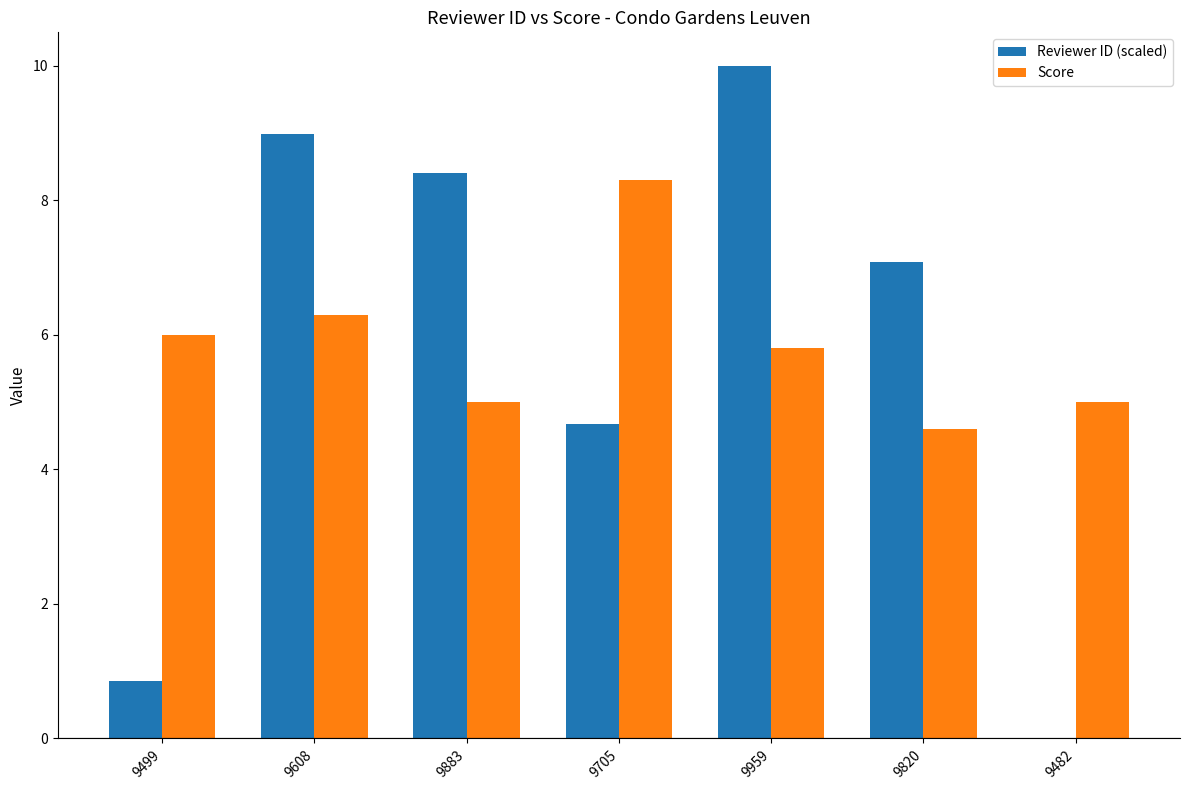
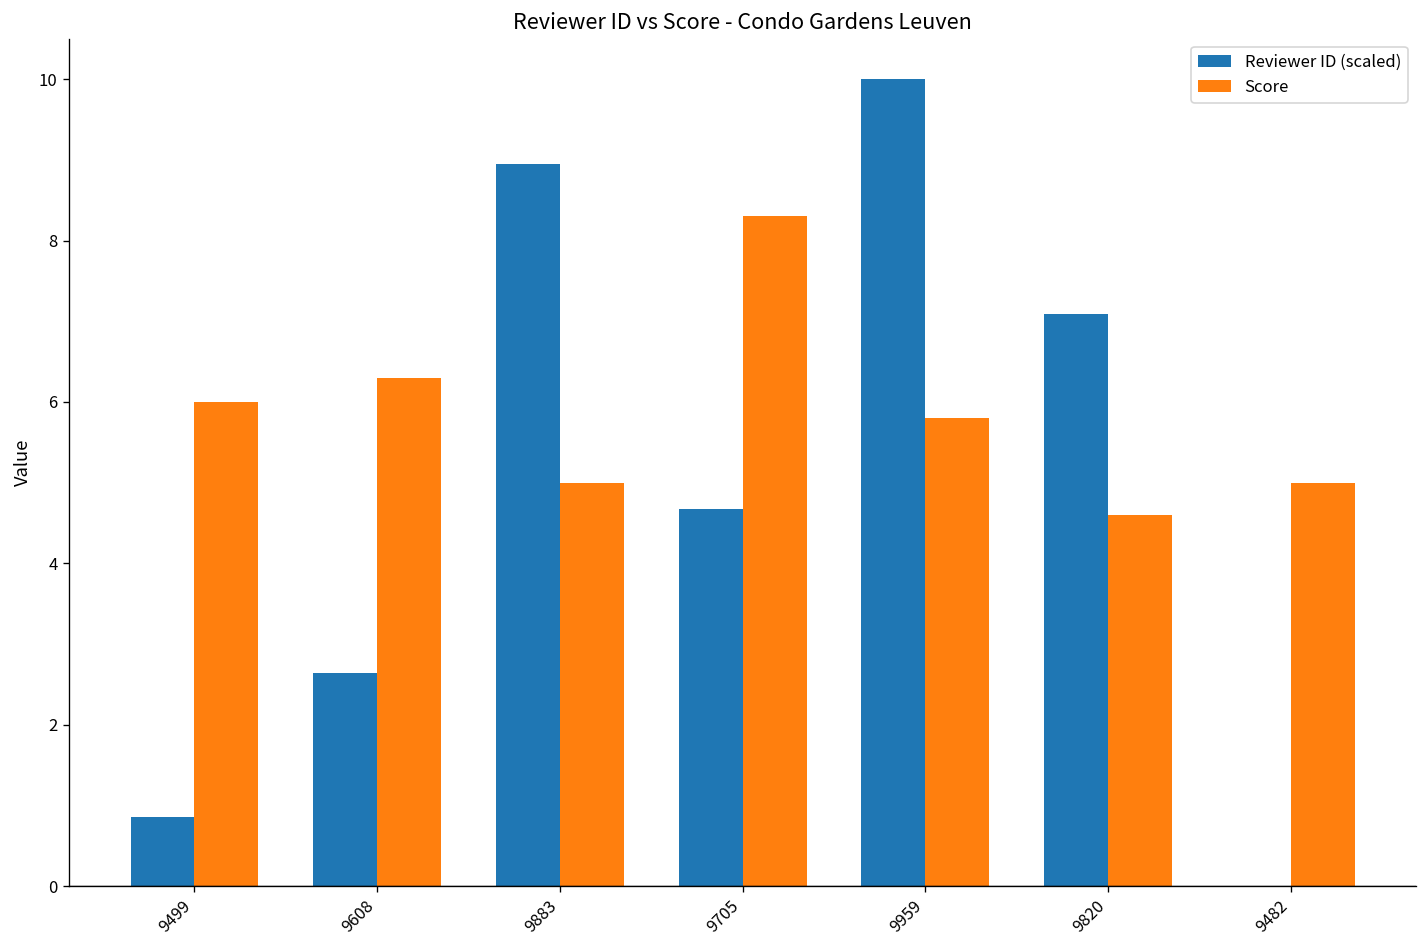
Reviewer ID (scaled), 9608: 9.0 -> 2.6
Reviewer ID (scaled), 9883: 8.4 -> 9.0
